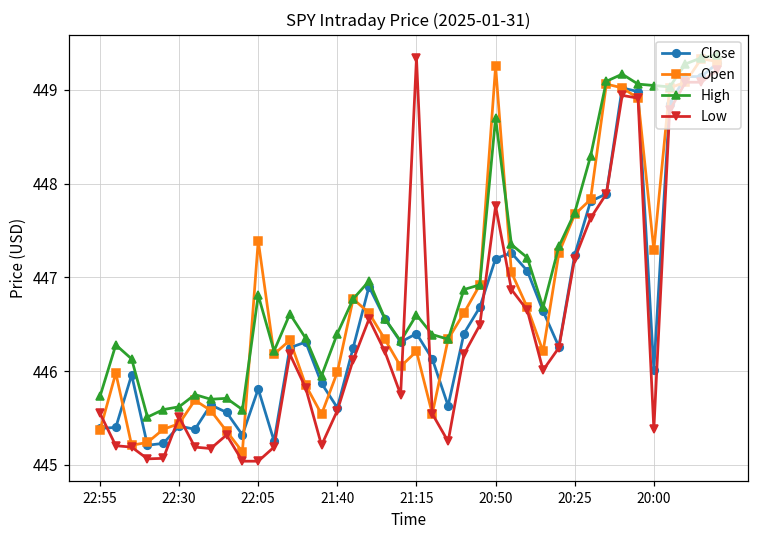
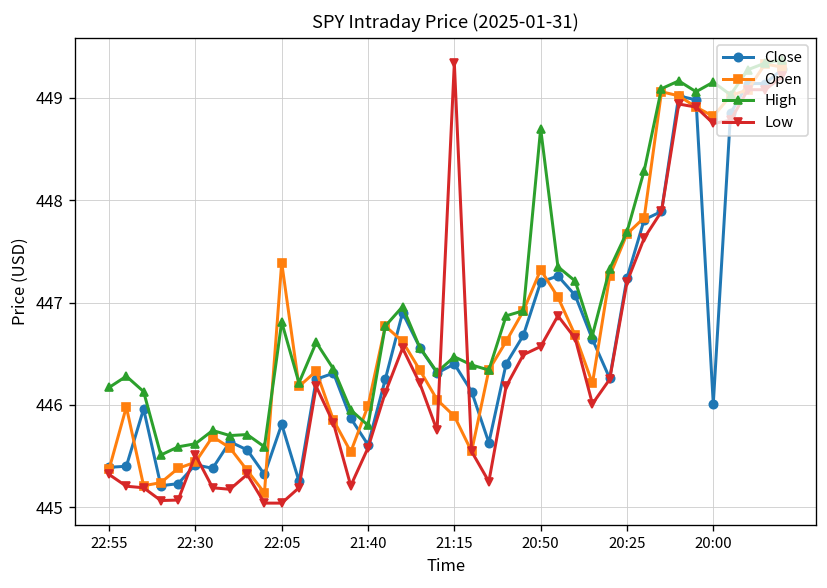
High, 22:55: 445.7 -> 446.2
Low, 22:55: 445.6 -> 445.3
High, 21:40: 446.4 -> 445.8
Open, 21:15: 446.2 -> 445.9
High, 21:15: 446.6 -> 446.5
Open, 20:50: 449.3 -> 447.3
Low, 20:50: 447.8 -> 446.6
Open, 20:00: 447.3 -> 448.8
High, 20:00: 449.0 -> 449.2
Low, 20:00: 445.4 -> 448.8
